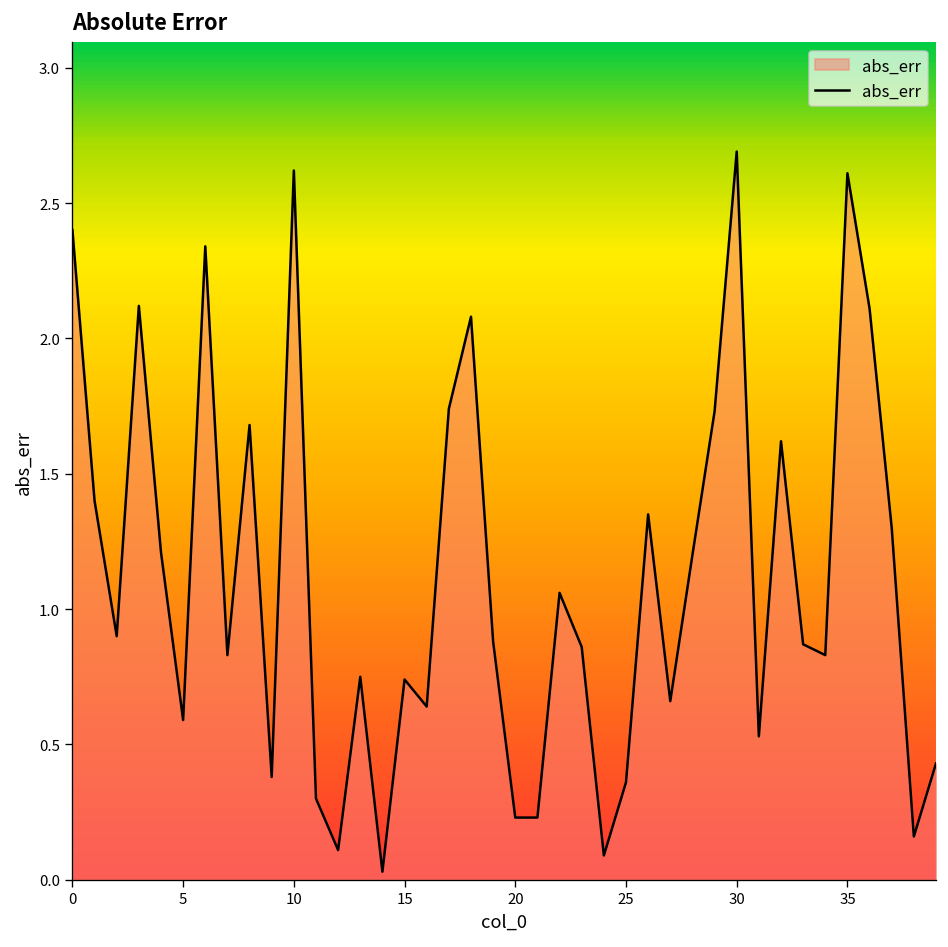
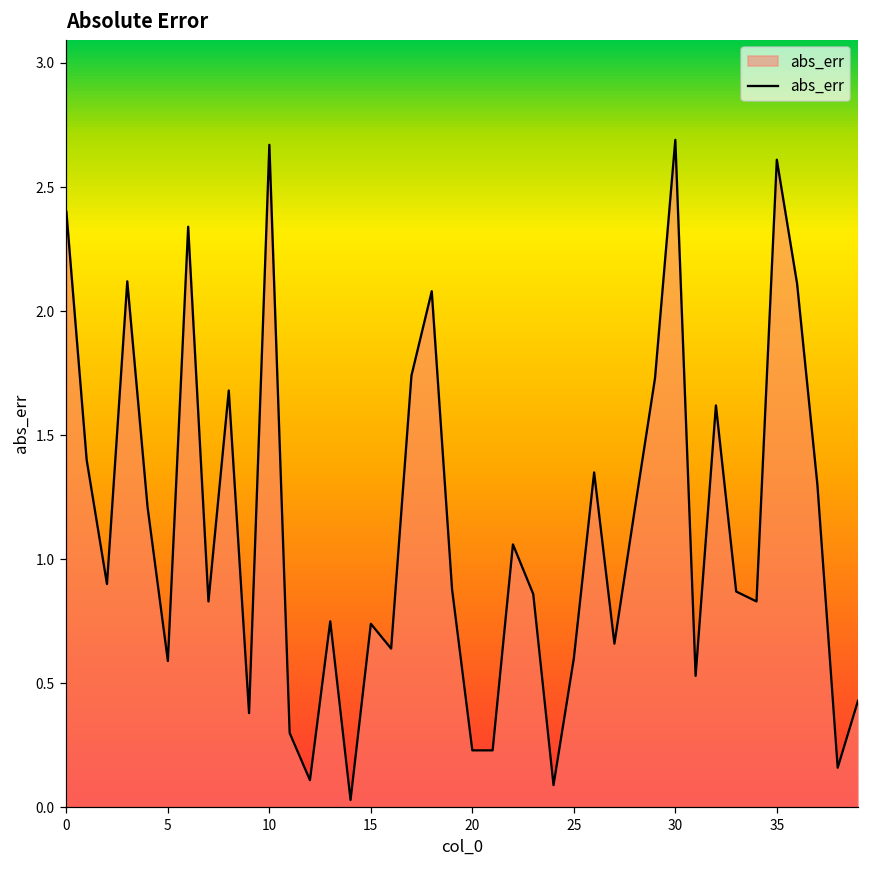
10: 2.62 -> 2.67
25: 0.36 -> 0.60
